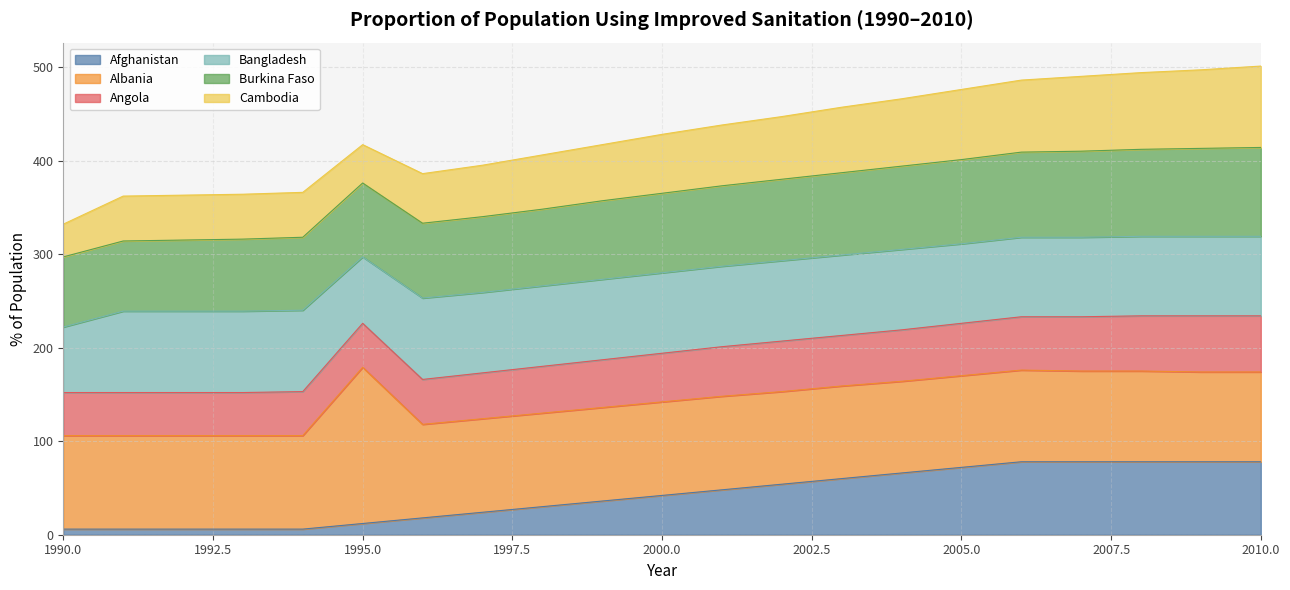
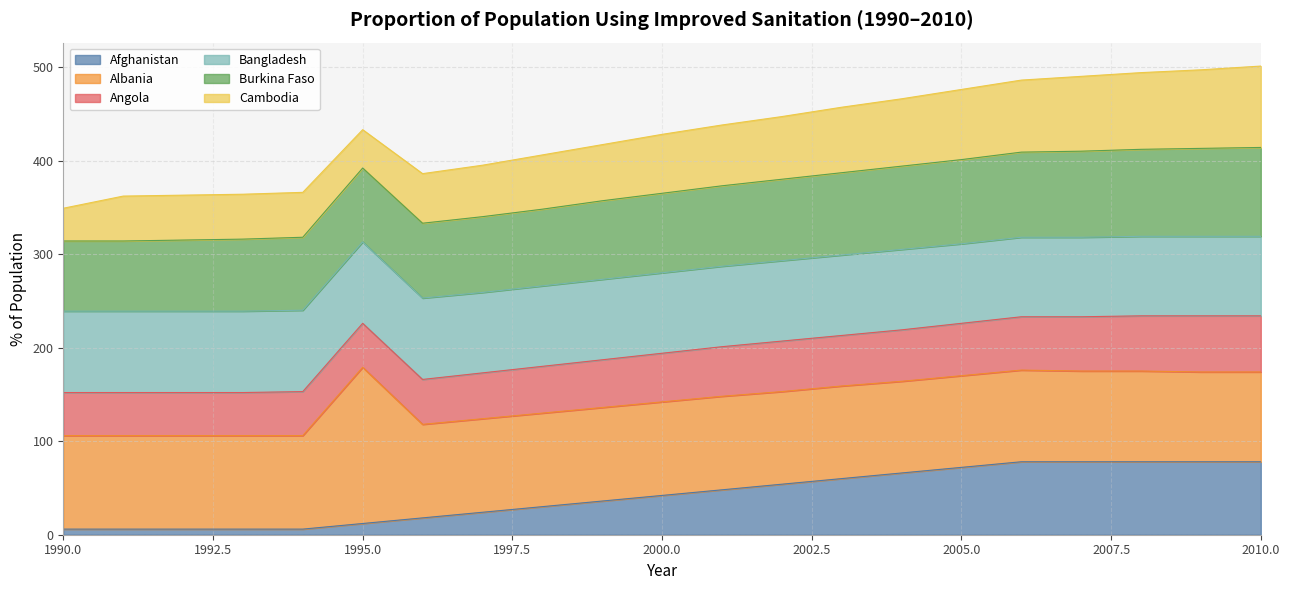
Bangladesh, 1990.0: 70 -> 90
Bangladesh, 1995.0: 70 -> 90
